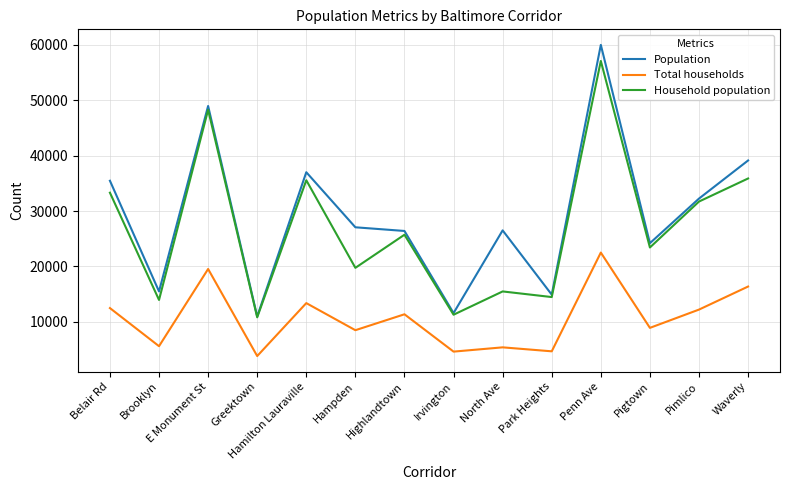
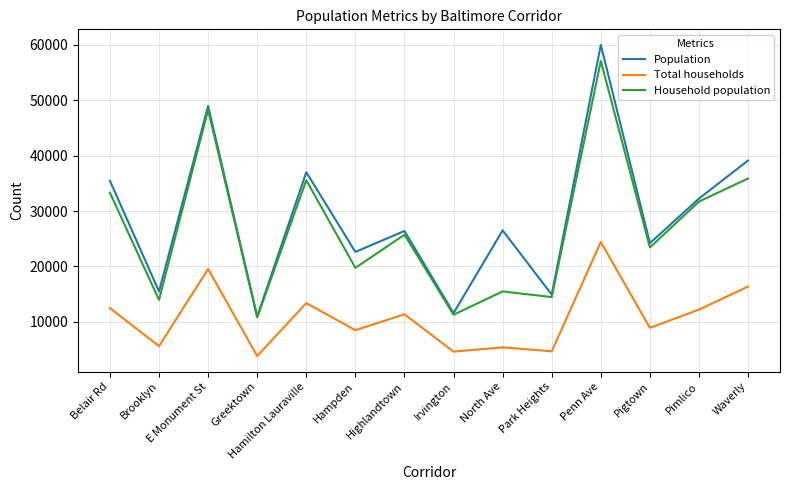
Population, Hampden: 27000 -> 23000
Total households, Penn Ave: 23000 -> 24000
